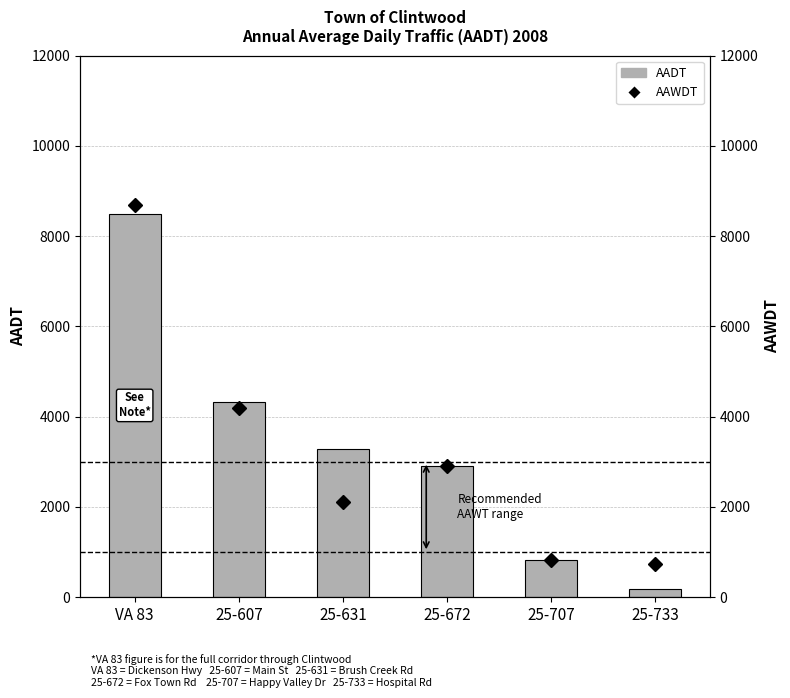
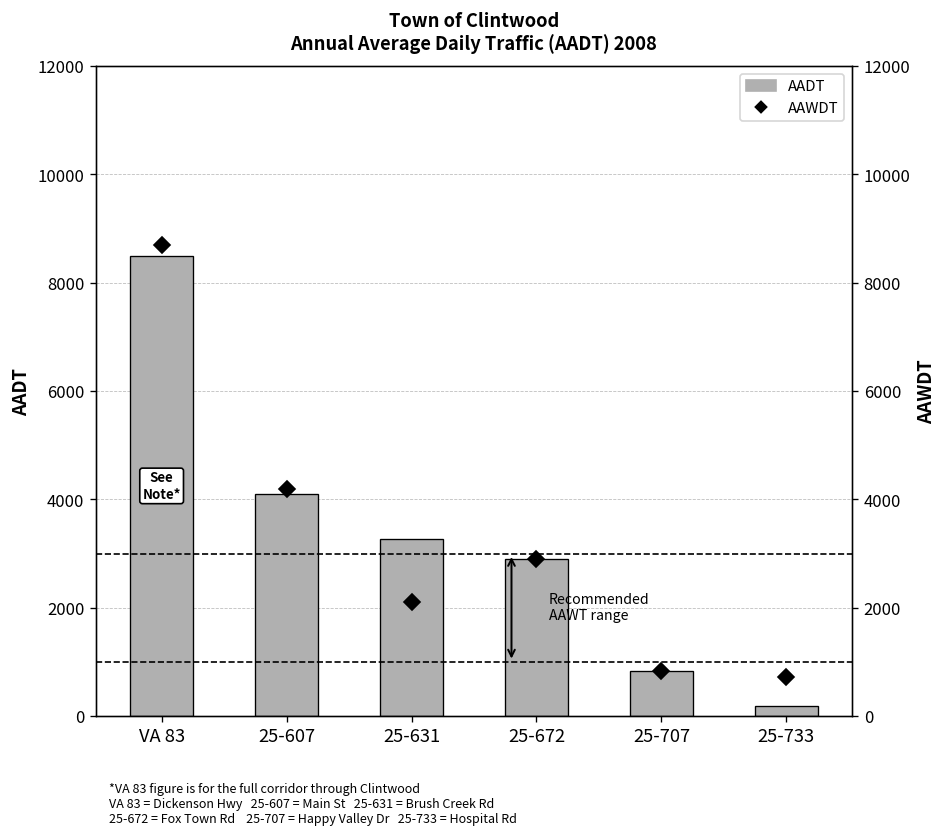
AADT, 25-607: 4300 -> 4100
